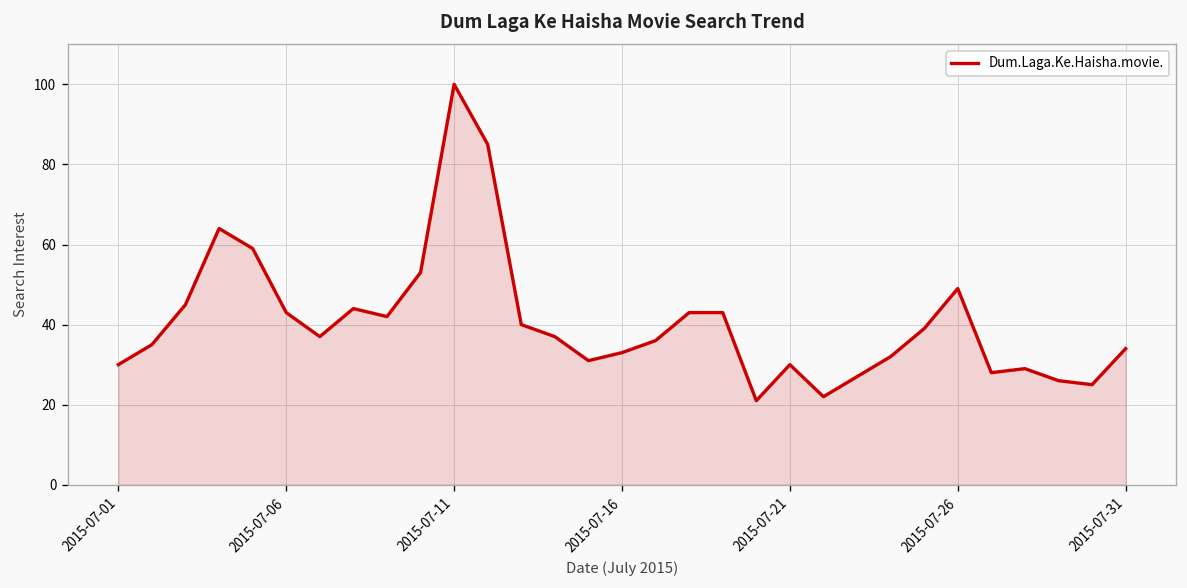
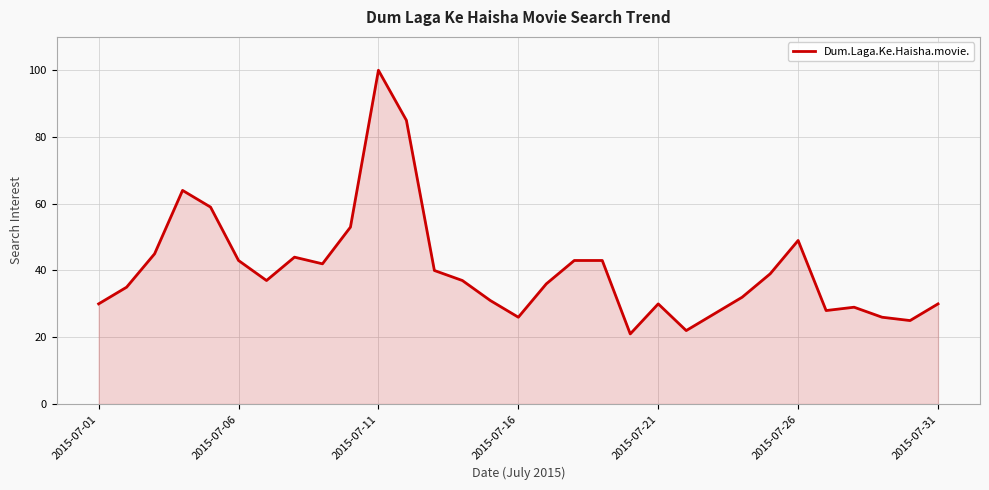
2015-07-16: 33 -> 26
2015-07-31: 34 -> 30
